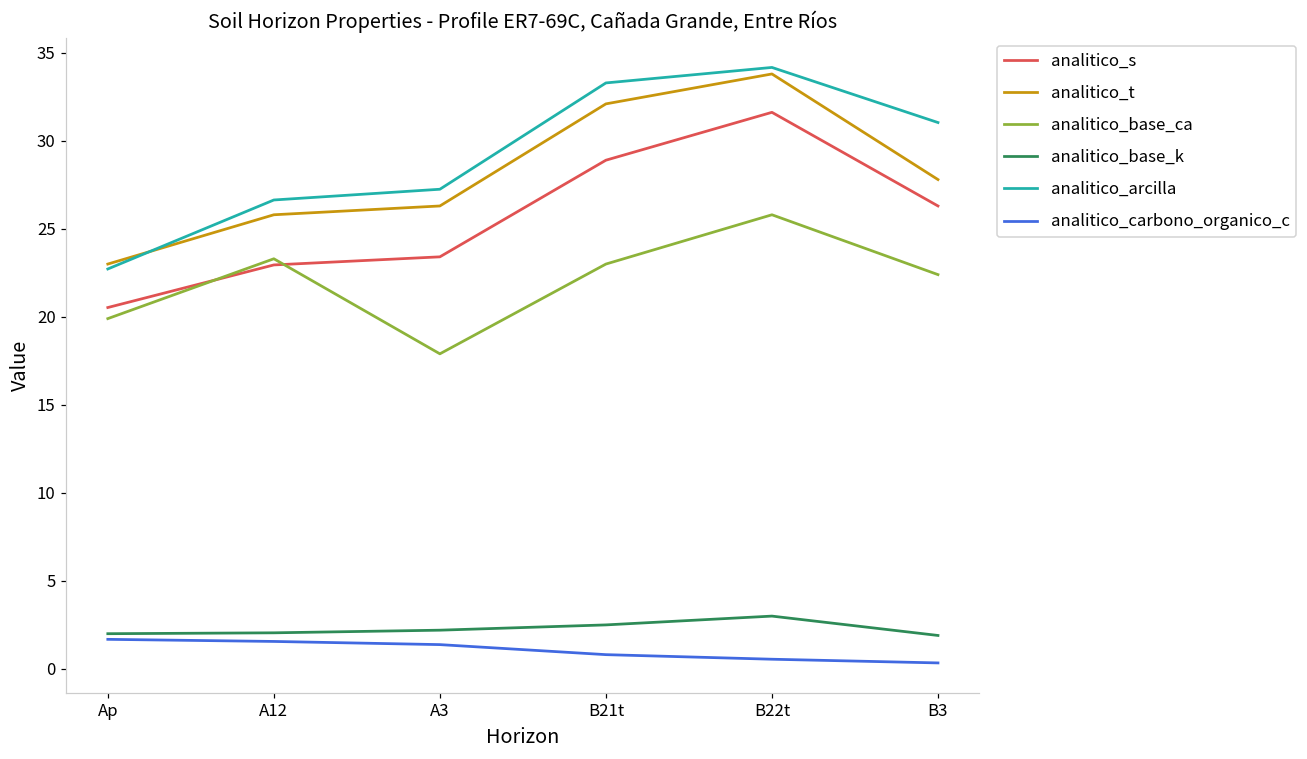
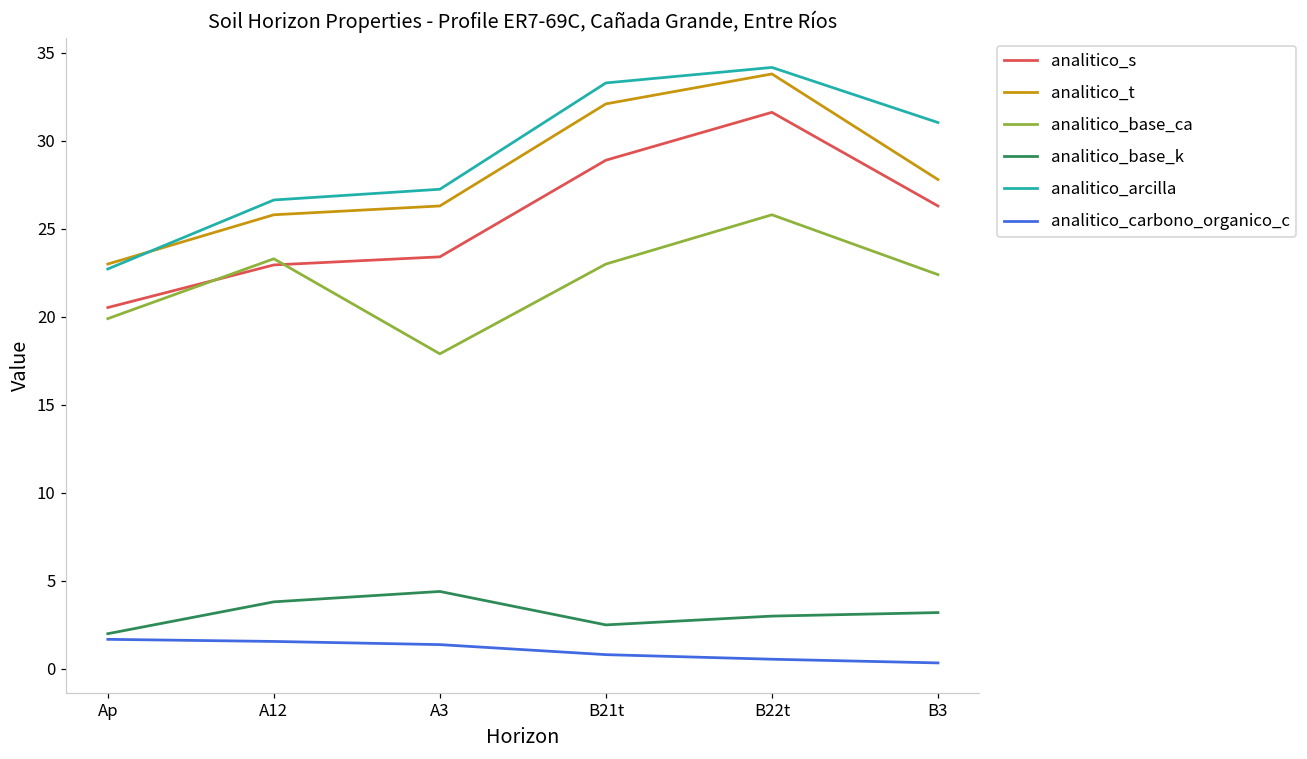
analitico_base_k, A12: 2.1 -> 3.8
analitico_base_k, A3: 2.2 -> 4.4
analitico_base_k, B3: 1.9 -> 3.2
